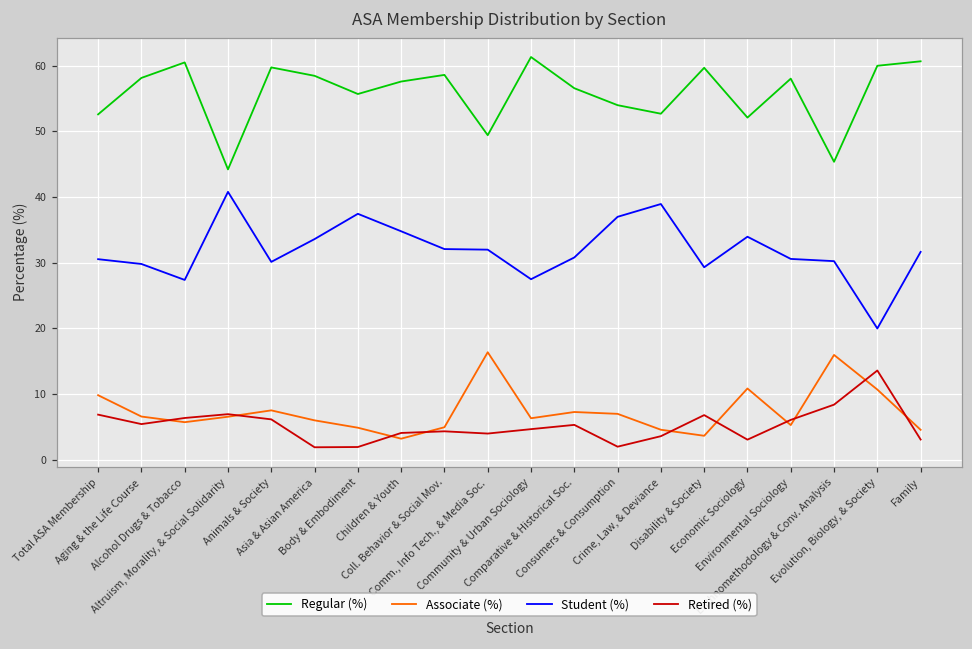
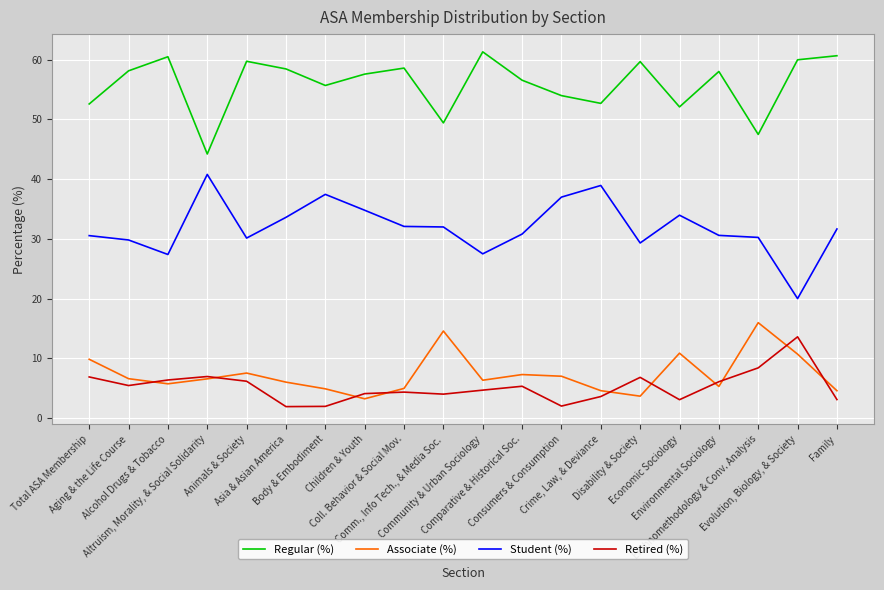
Associate (%), Comm., Info Tech., & Media Soc.: 16 -> 15
Regular (%), Enthnomethodology & Conv. Analysis: 45 -> 48
